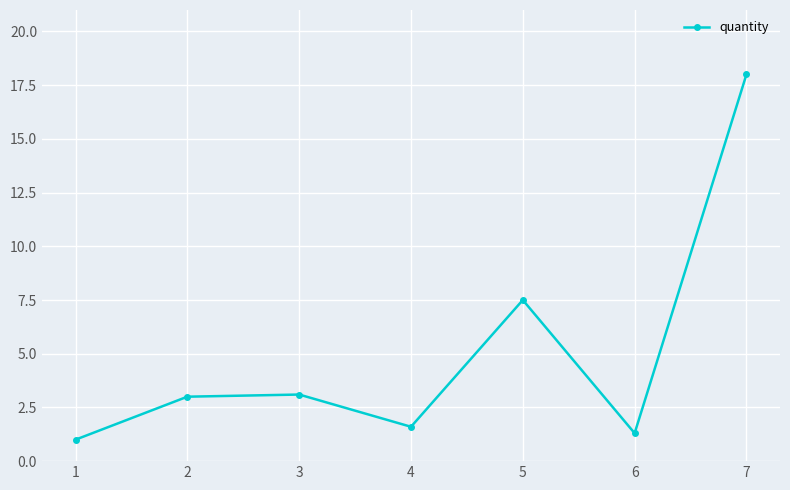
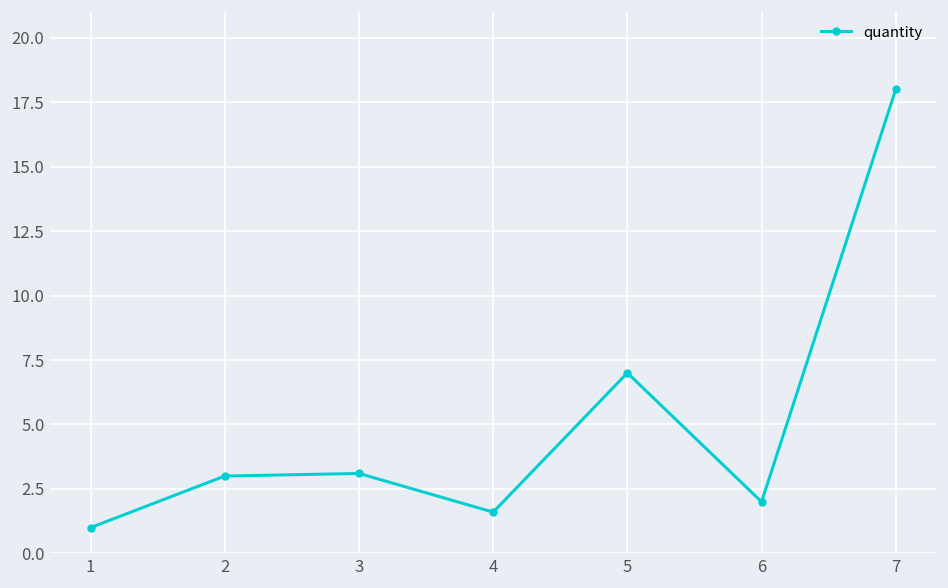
5: 7.5 -> 7.0
6: 1.3 -> 2.0
